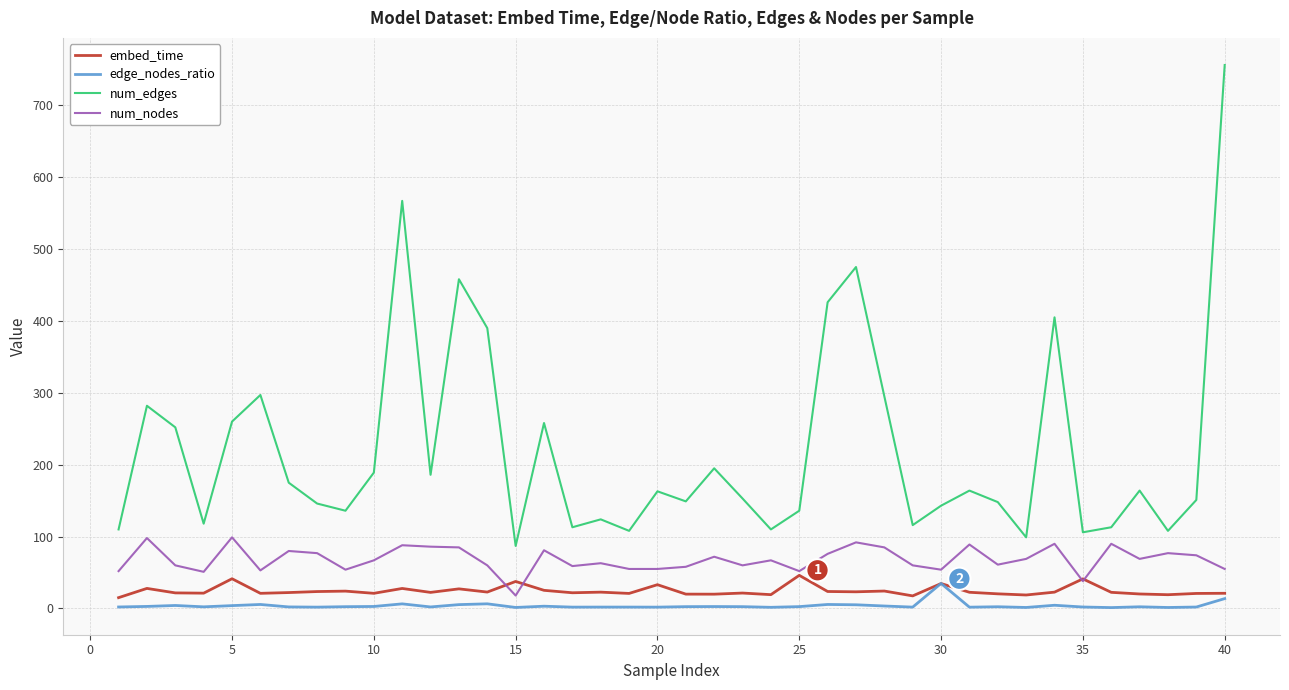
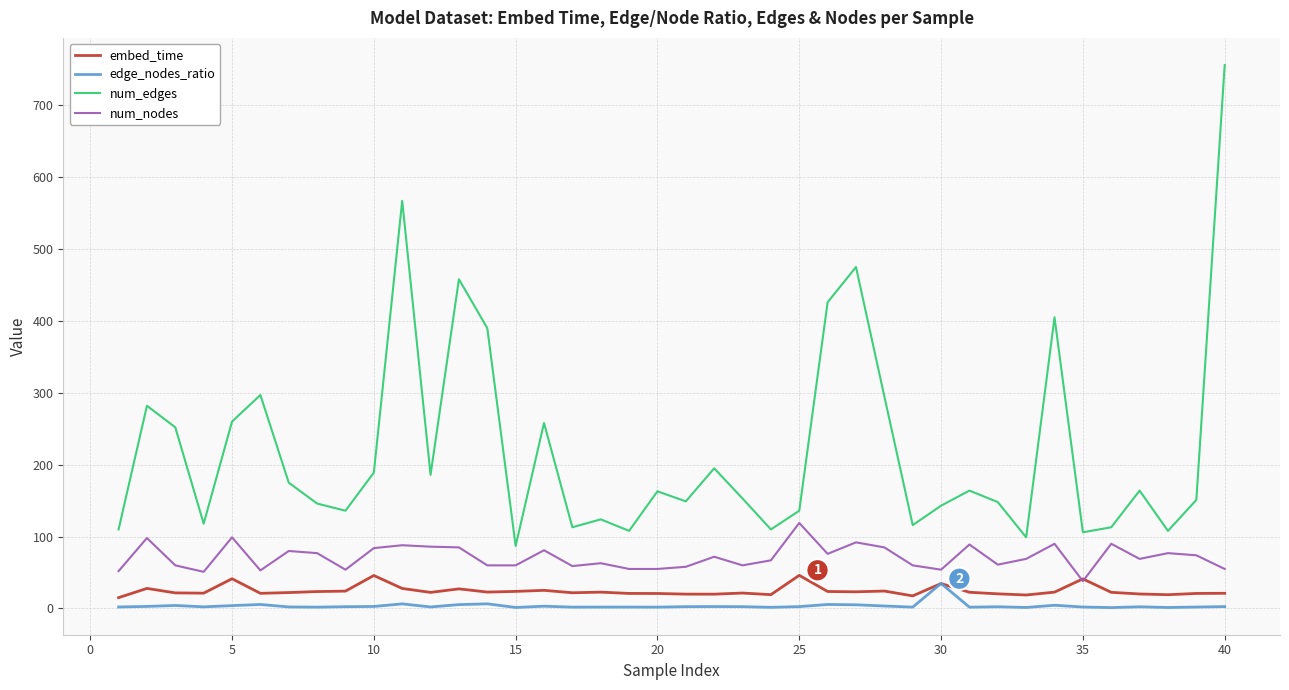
embed_time, 10: 20 -> 50
num_nodes, 10: 70 -> 80
embed_time, 15: 40 -> 20
num_nodes, 15: 20 -> 60
embed_time, 20: 30 -> 20
num_nodes, 25: 50 -> 120
edge_nodes_ratio, 40: 10 -> 0
